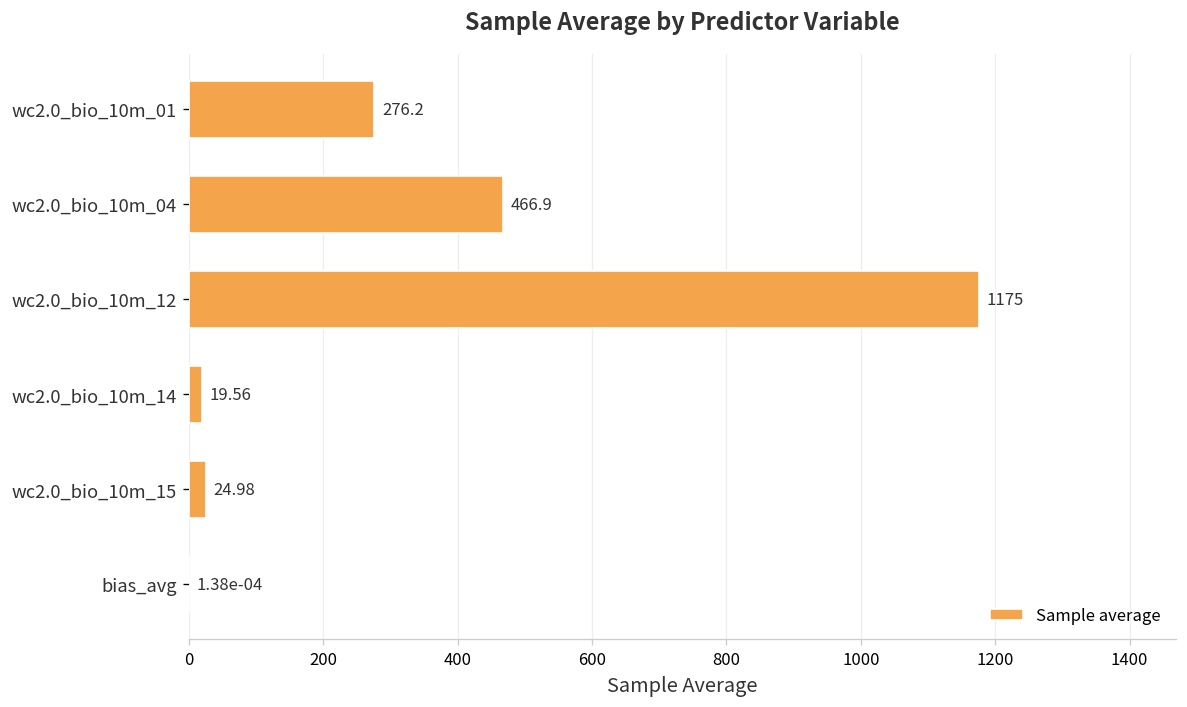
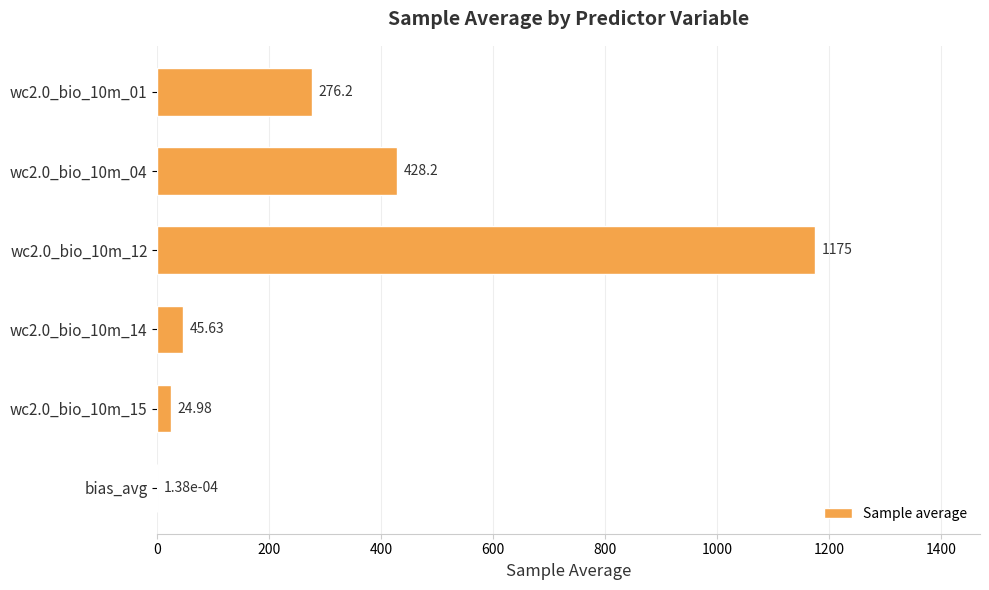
wc2.0_bio_10m_04: 466.9 -> 428.2
wc2.0_bio_10m_14: 19.56 -> 45.63
